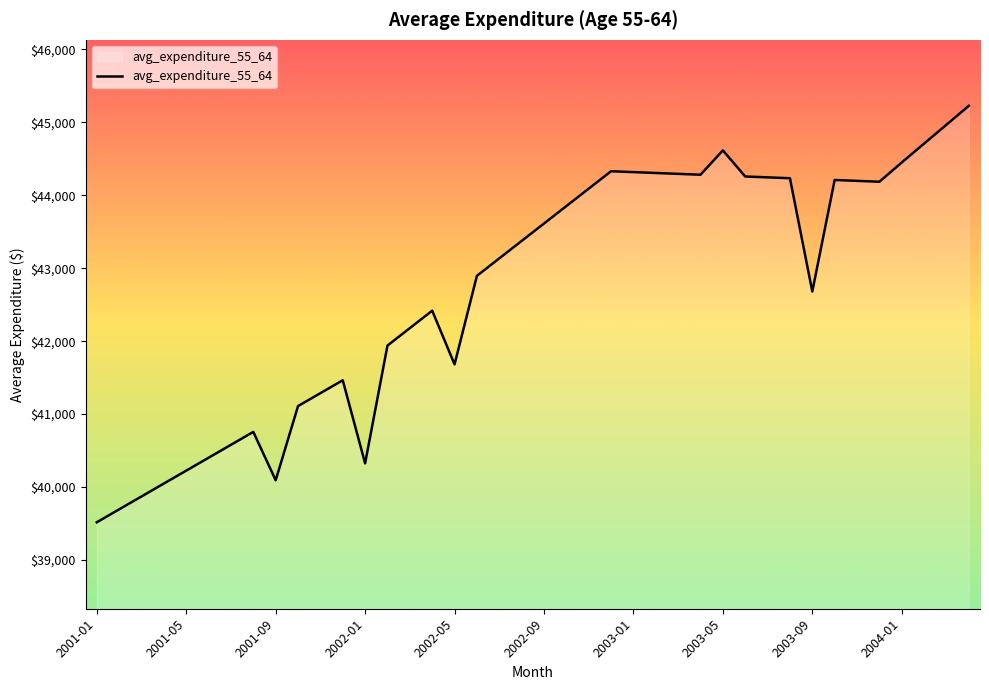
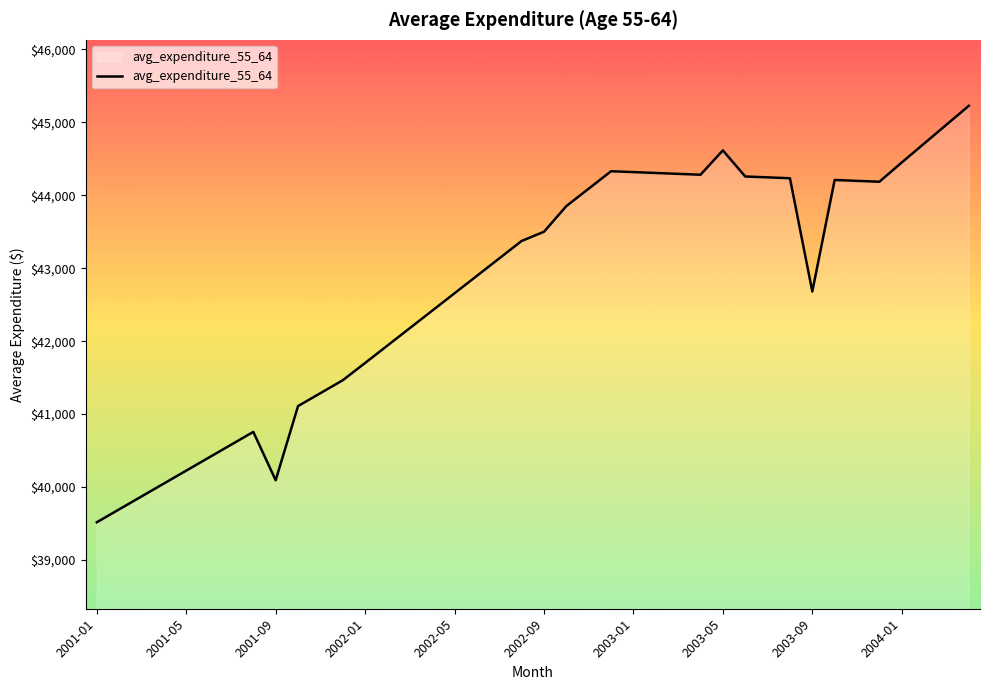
2002-01: $40,300 -> $41,700
2002-05: $41,700 -> $42,700
2002-09: $43,600 -> $43,500
